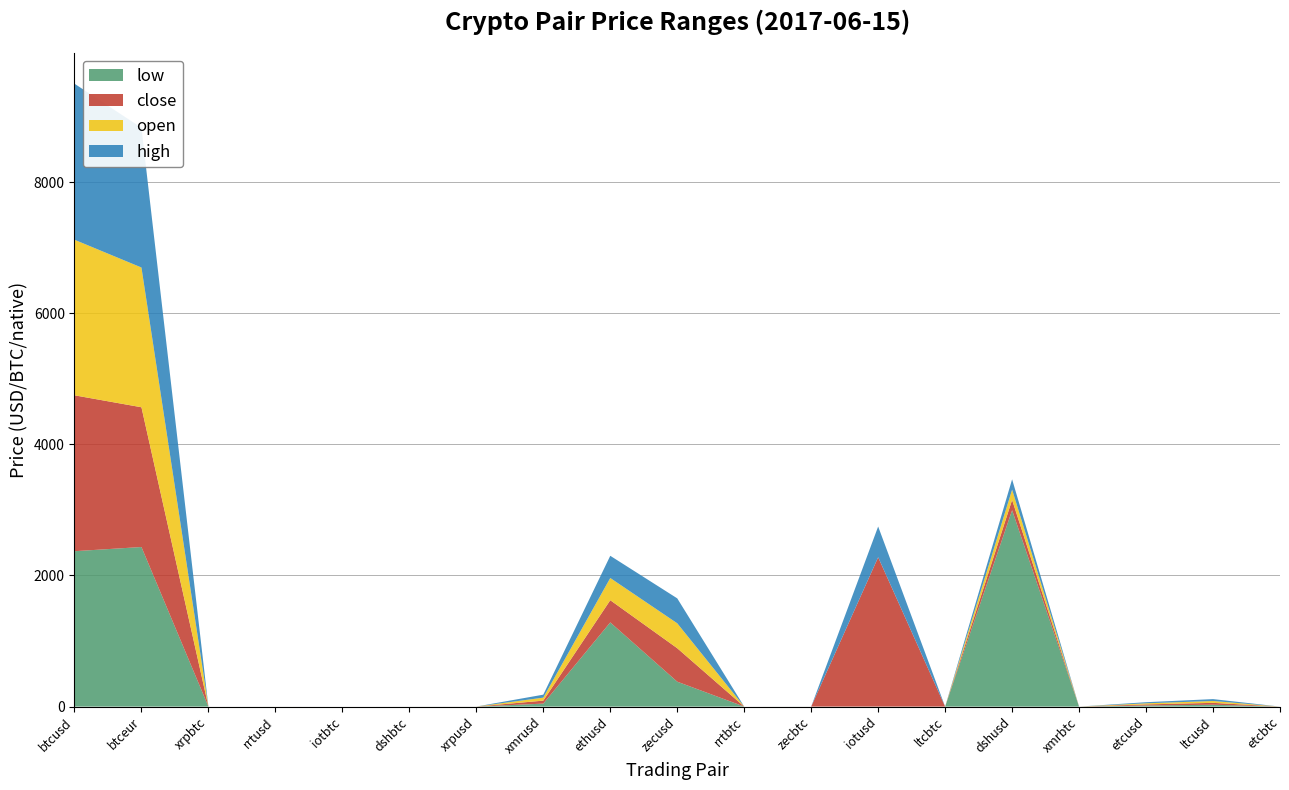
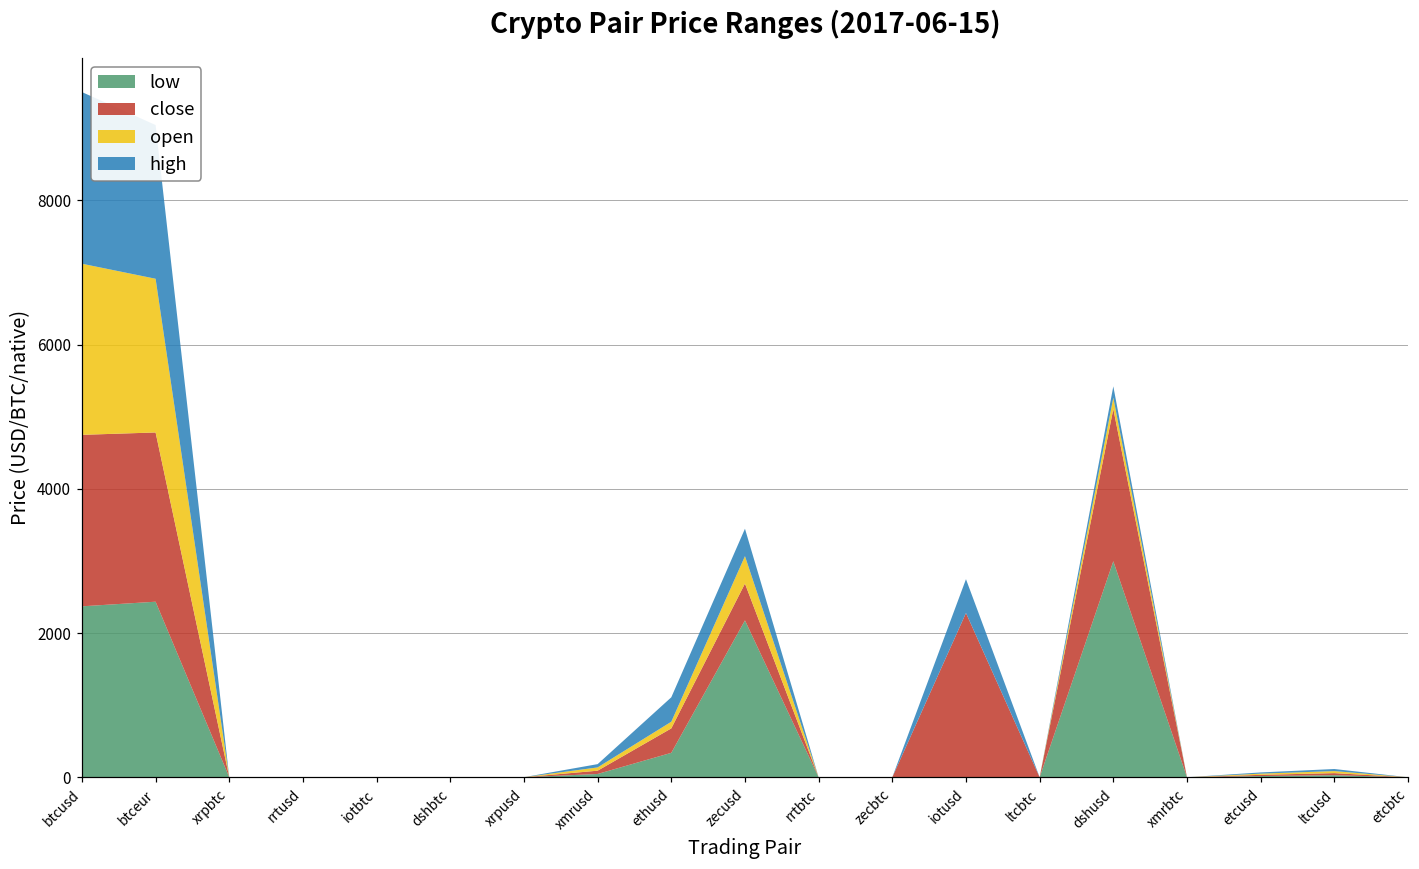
close, btceur: 2100 -> 2300
low, ethusd: 1300 -> 300
open, ethusd: 300 -> 100
low, zecusd: 400 -> 2200
close, dshusd: 200 -> 2100
